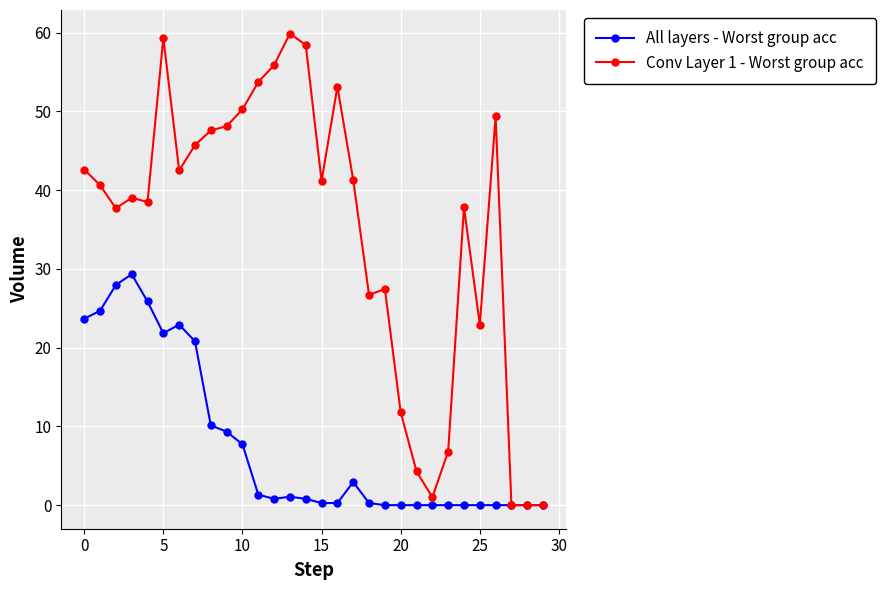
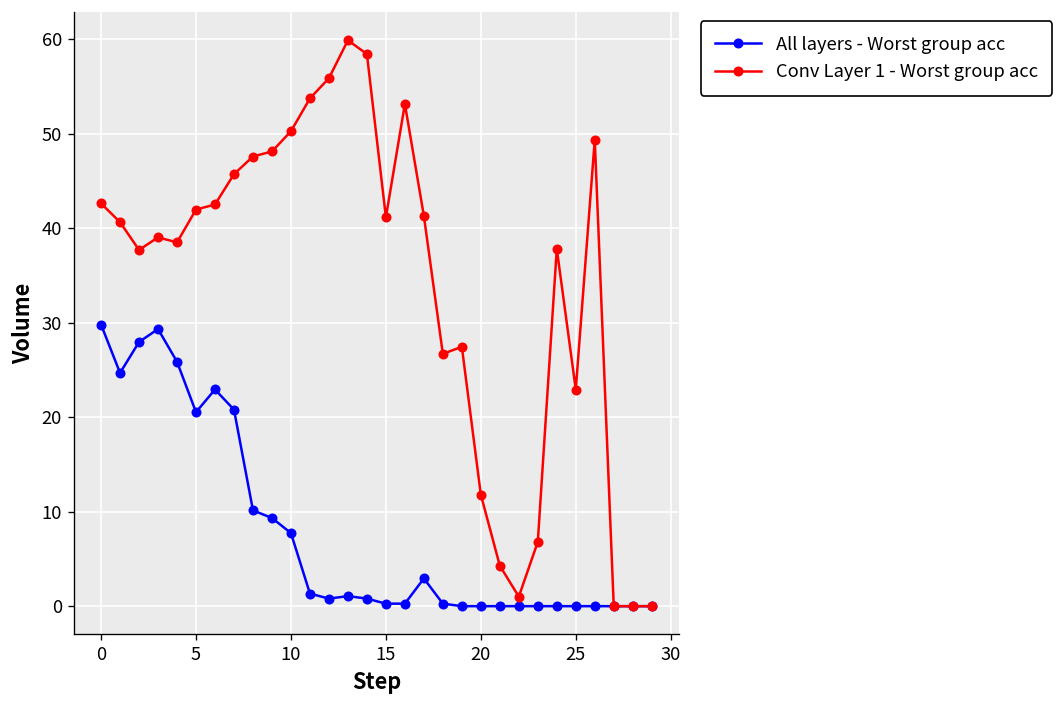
All layers - Worst group acc, 0: 24 -> 30
All layers - Worst group acc, 5: 22 -> 21
Conv Layer 1 - Worst group acc, 5: 59 -> 42
